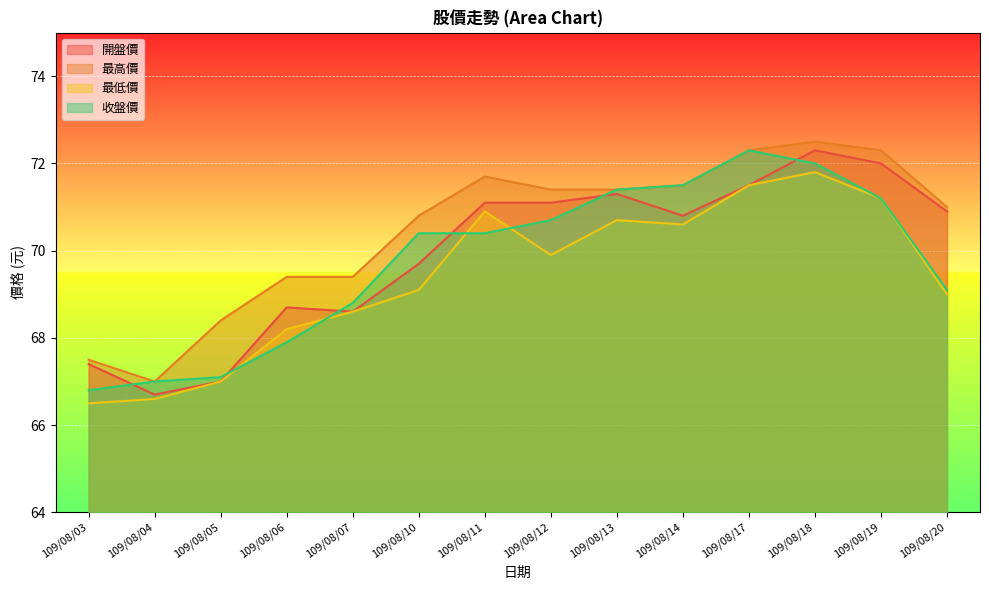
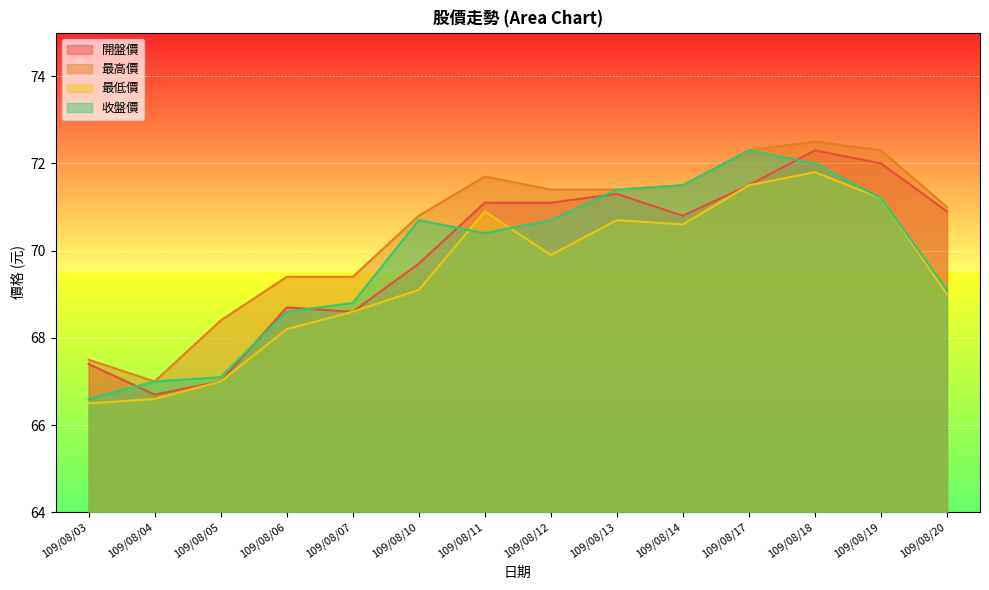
收盤價, 109/08/03: 66.8 -> 66.6
收盤價, 109/08/06: 67.9 -> 68.6
收盤價, 109/08/10: 70.4 -> 70.7
